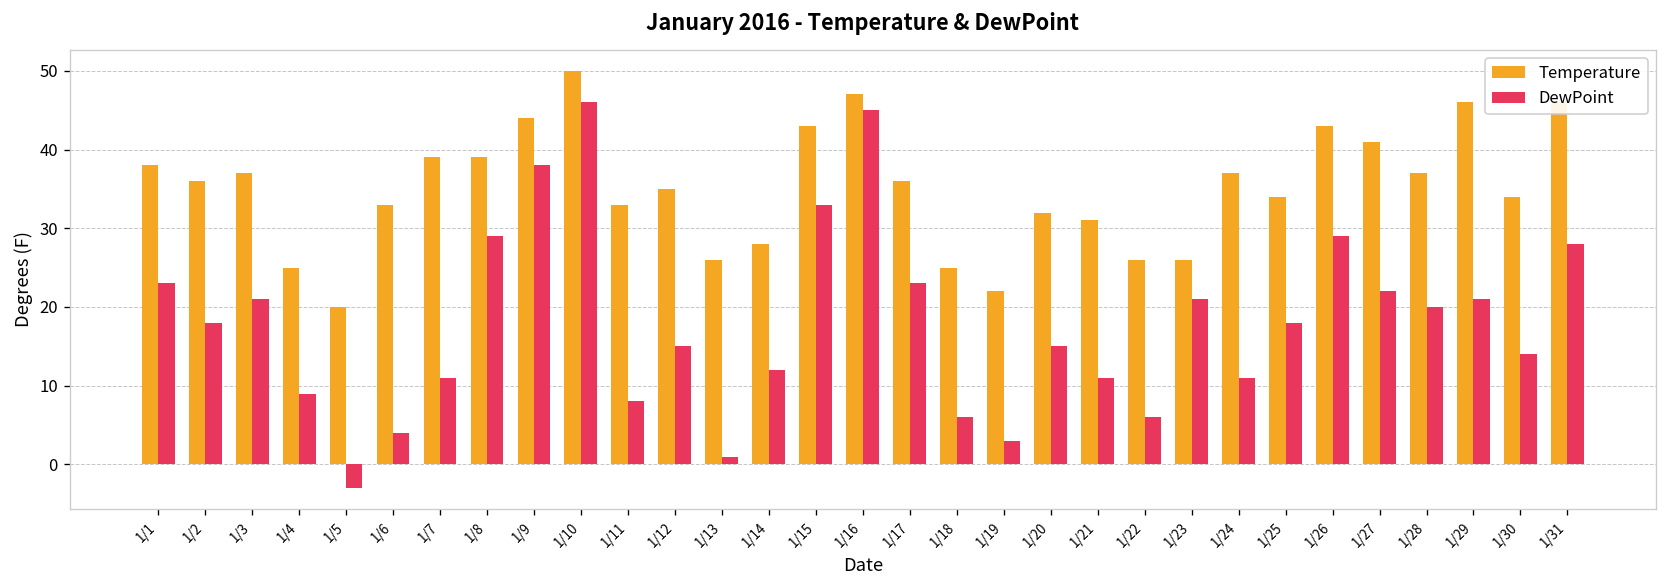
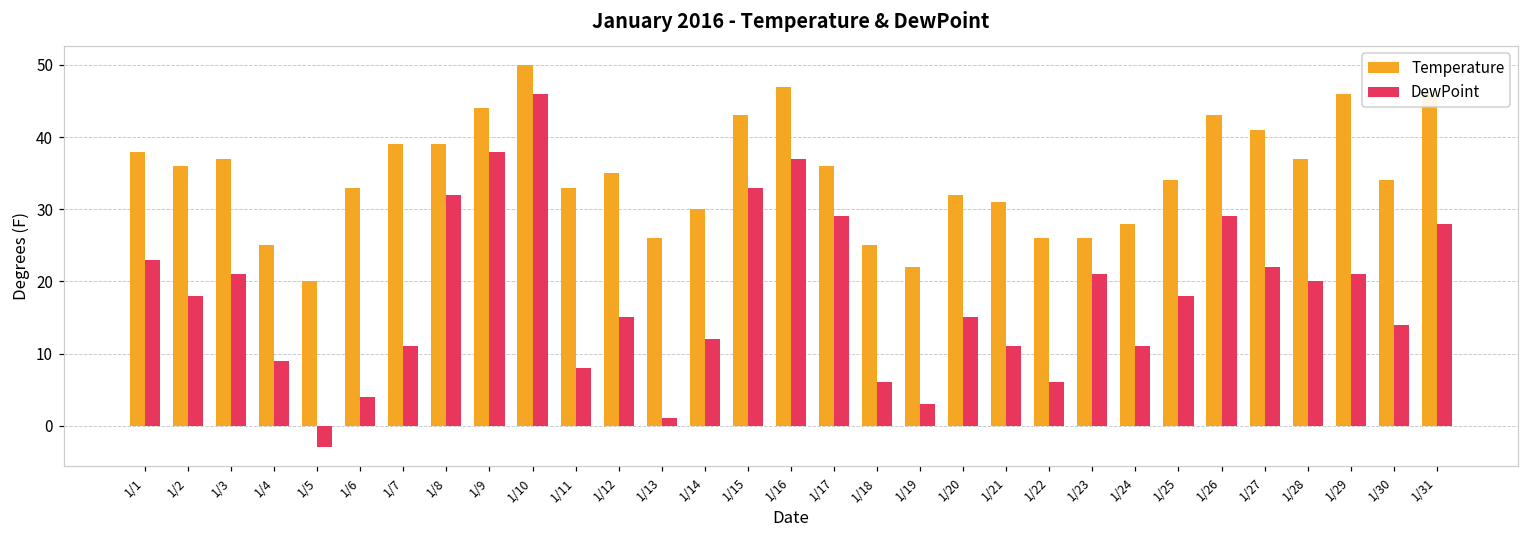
DewPoint, 1/8: 29 -> 32
Temperature, 1/14: 28 -> 30
DewPoint, 1/16: 45 -> 37
DewPoint, 1/17: 23 -> 29
Temperature, 1/24: 37 -> 28
